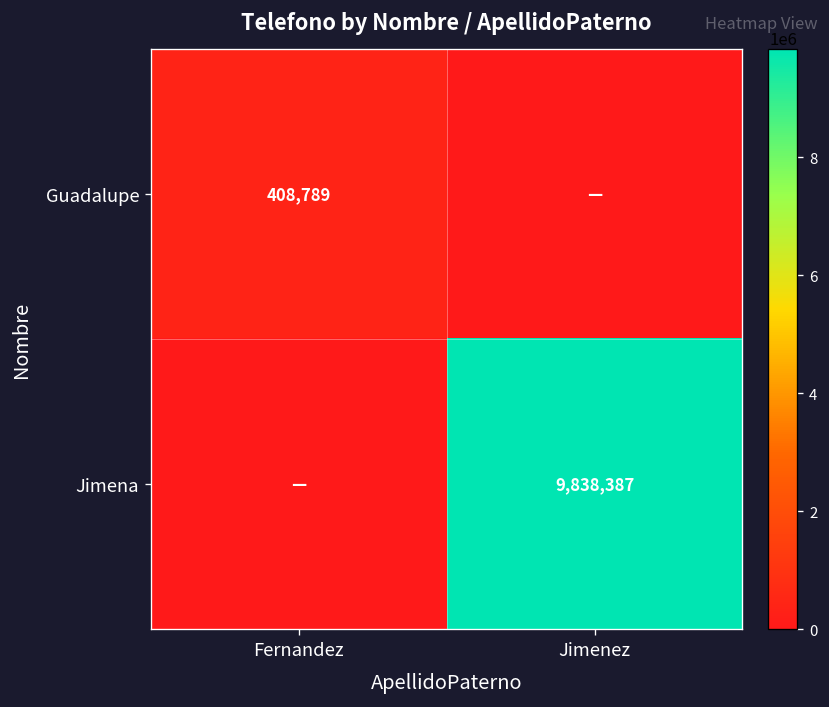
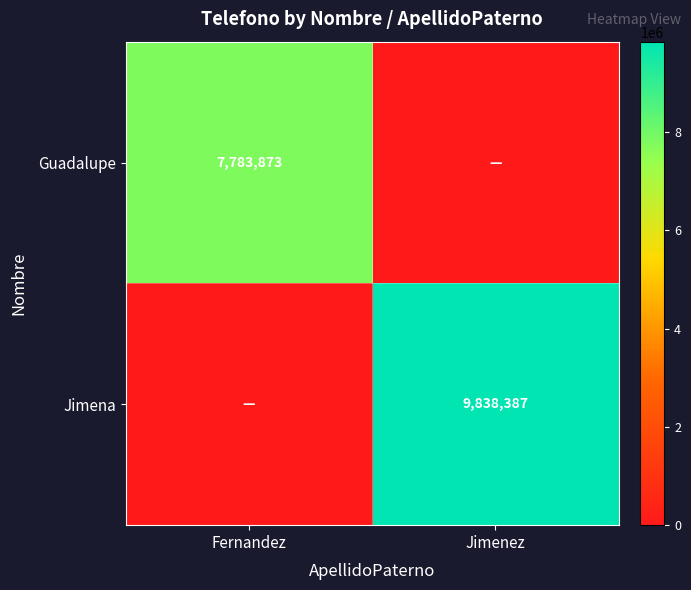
Guadalupe, Fernandez: 408,789 -> 7,783,873
